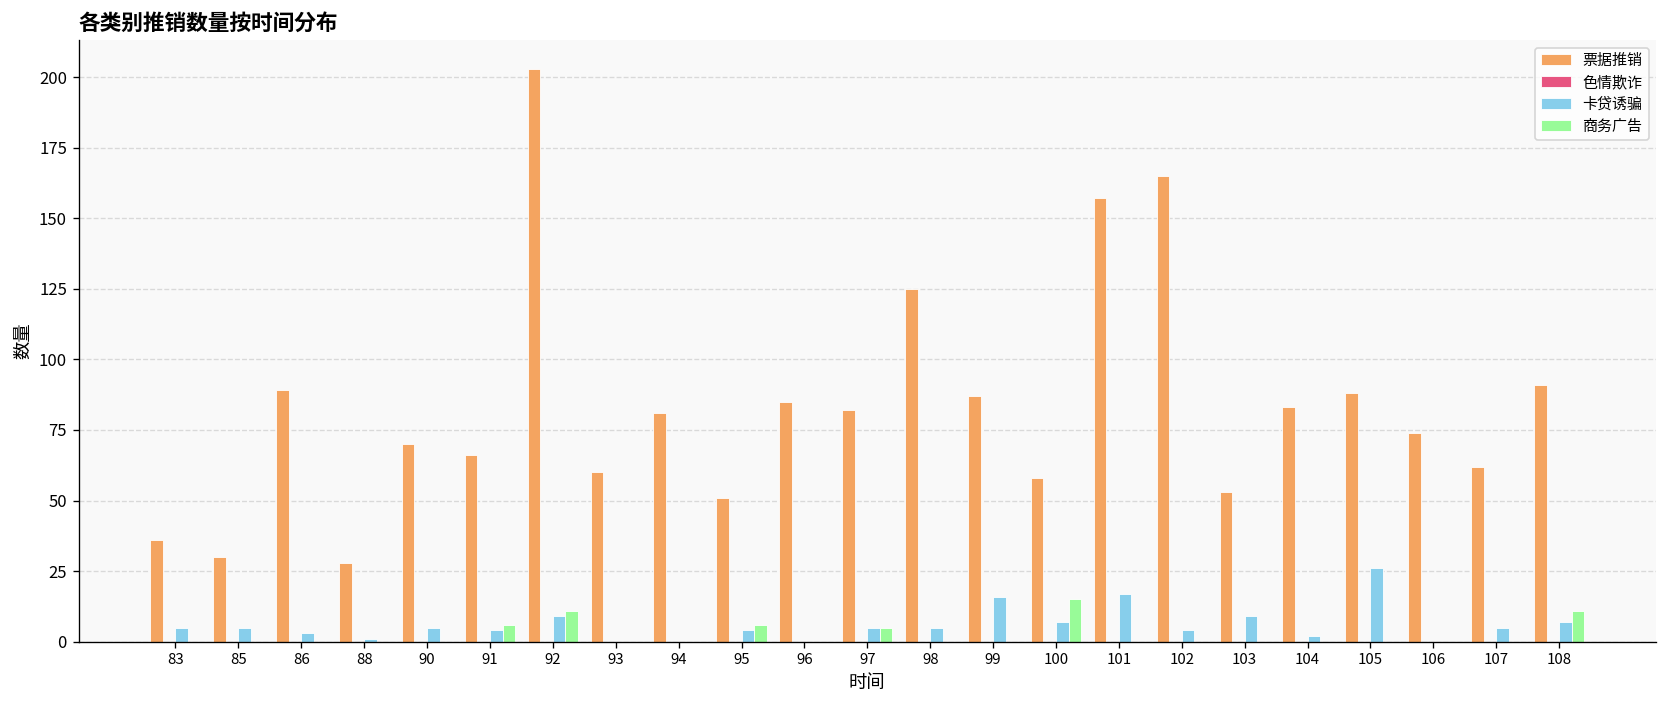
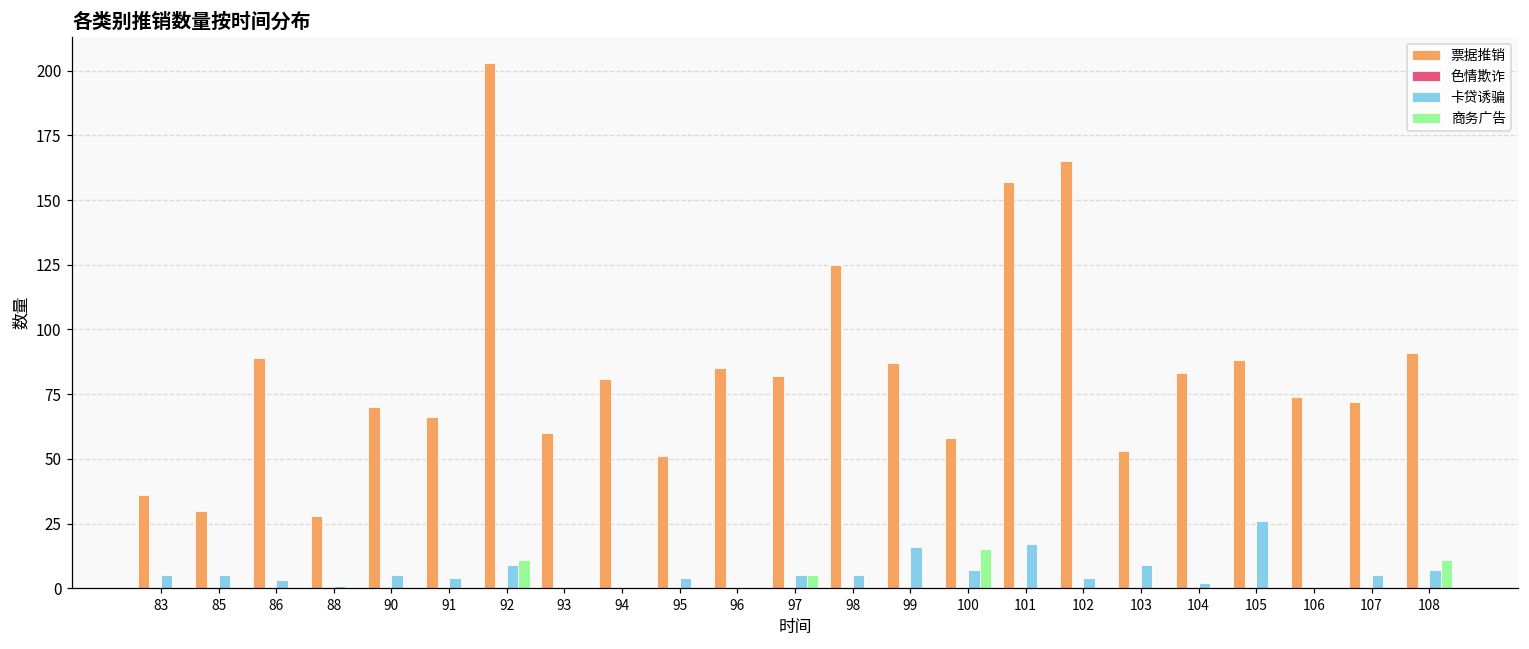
商务广告, 91: 6 -> 0
商务广告, 95: 6 -> 0
票据推销, 107: 62 -> 72
